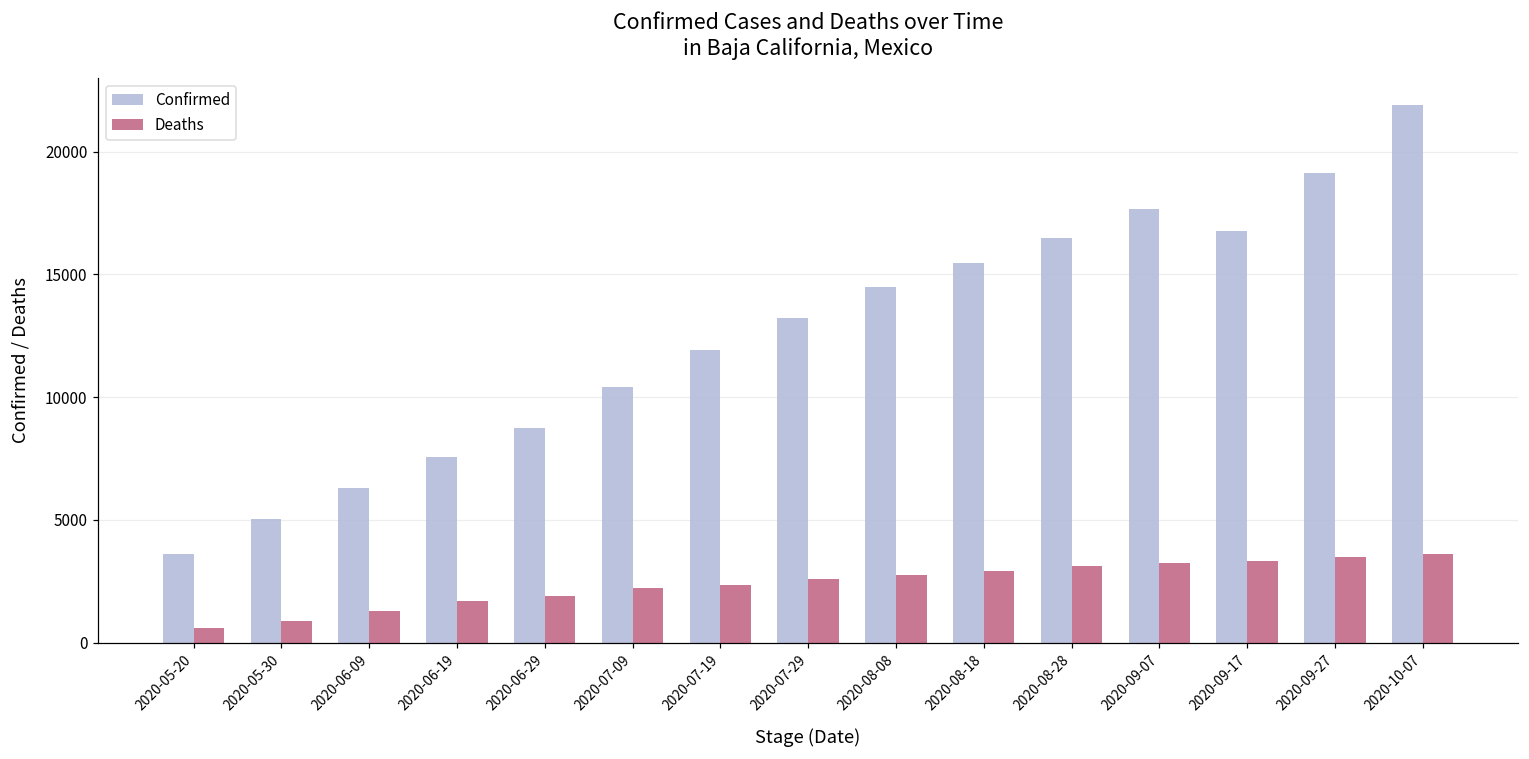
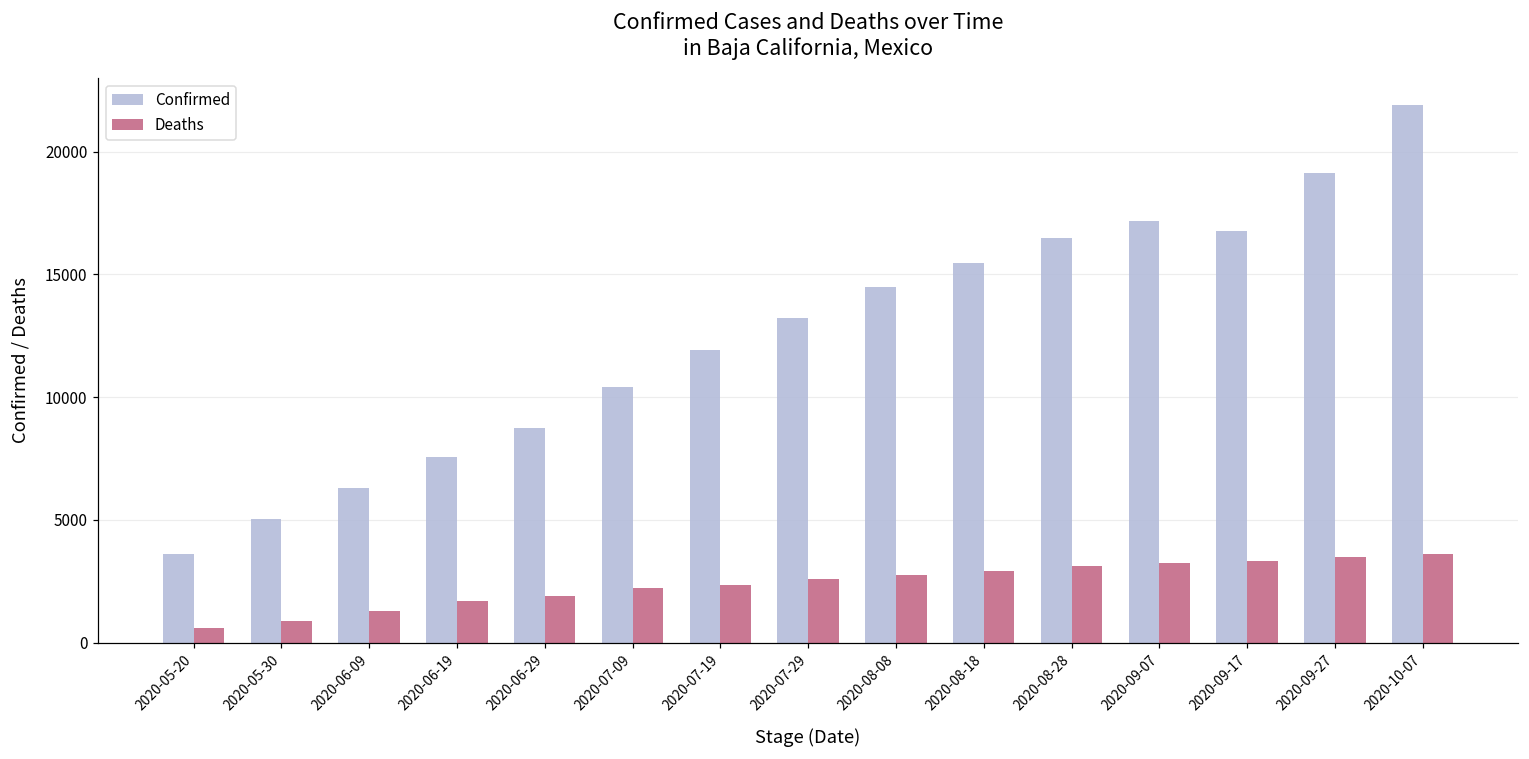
Confirmed, 2020-09-07: 17700 -> 17200
